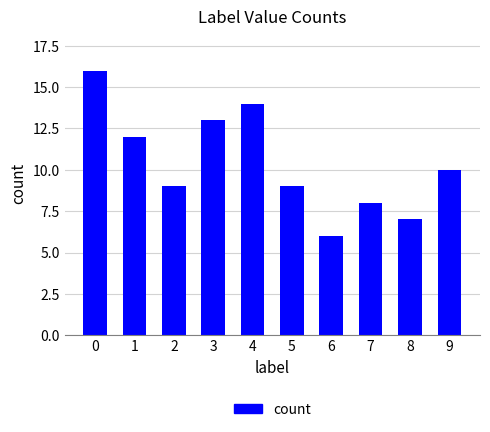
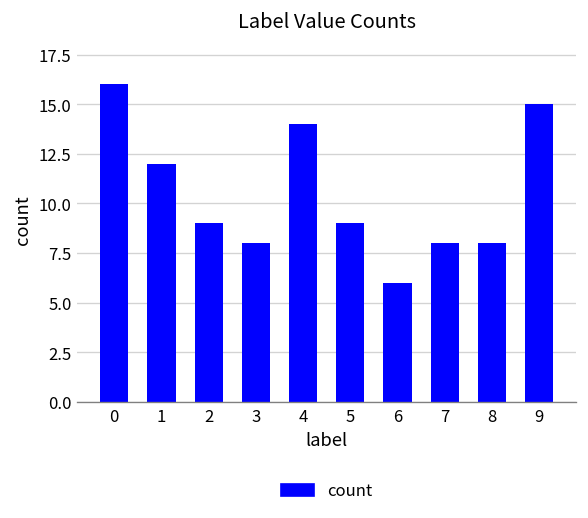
3: 13 -> 8
8: 7 -> 8
9: 10 -> 15
